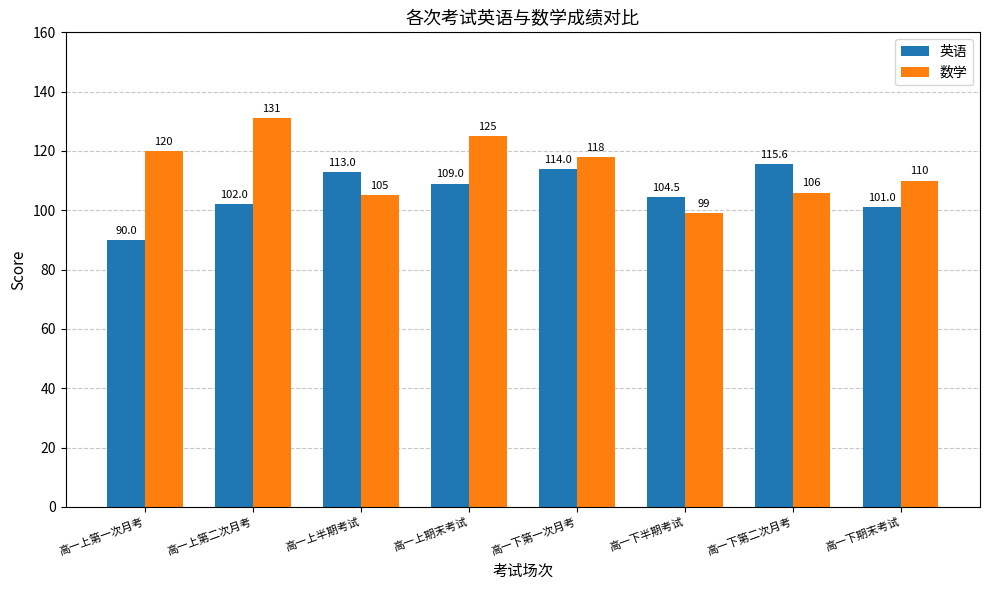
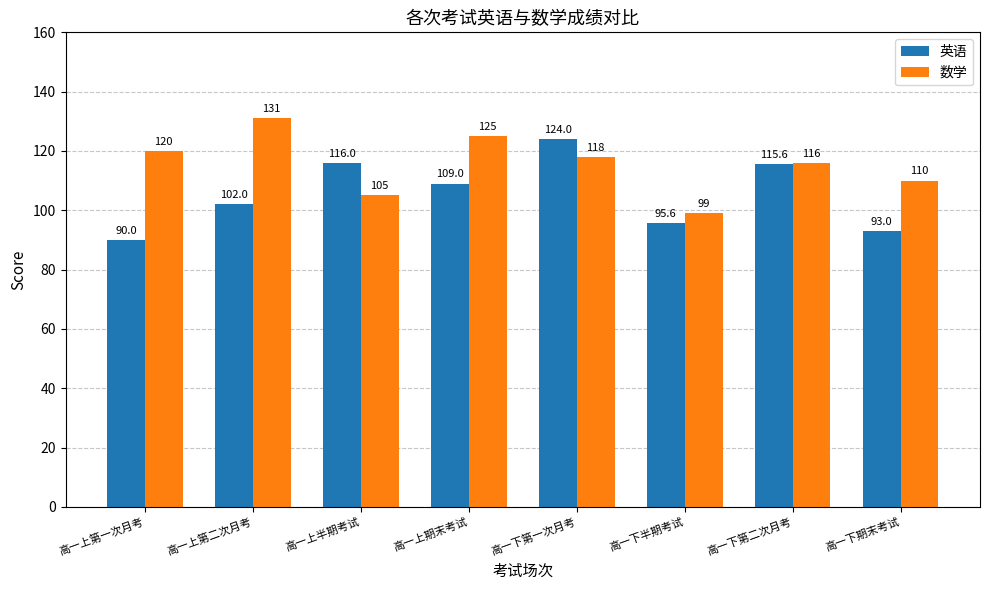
英语, 高一上半期考试: 113.0 -> 116.0
英语, 高一下第一次月考: 114.0 -> 124.0
英语, 高一下半期考试: 104.5 -> 95.6
数学, 高一下第二次月考: 106 -> 116
英语, 高一下期末考试: 101.0 -> 93.0
